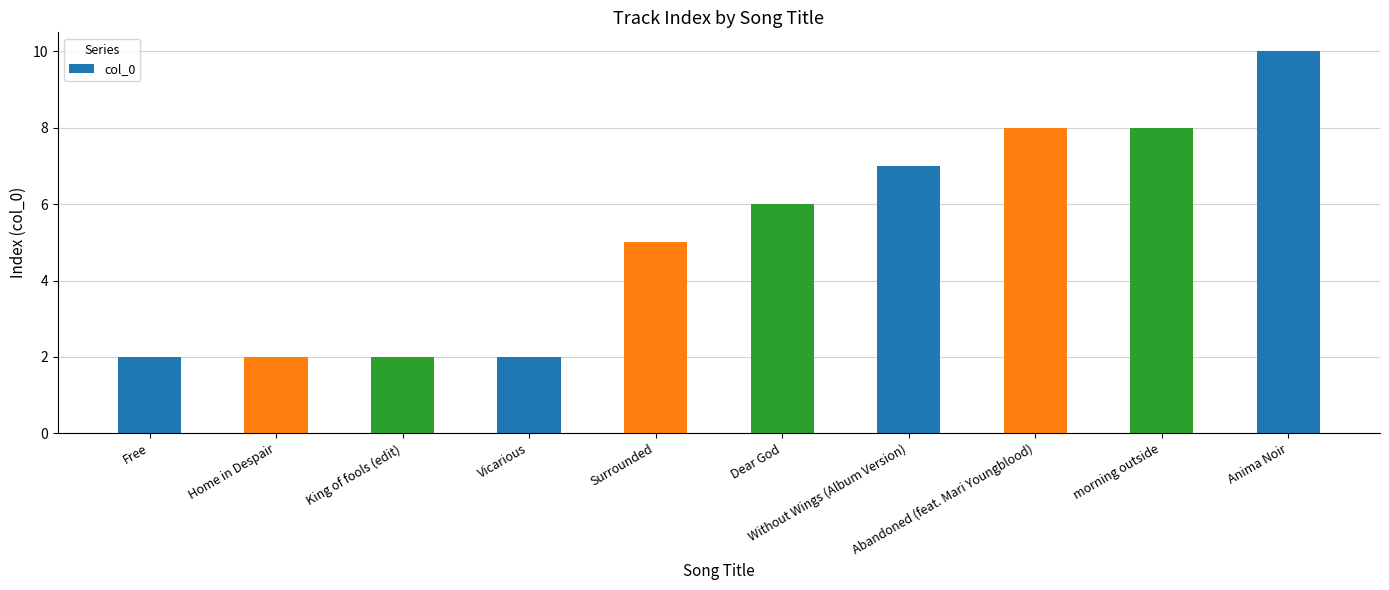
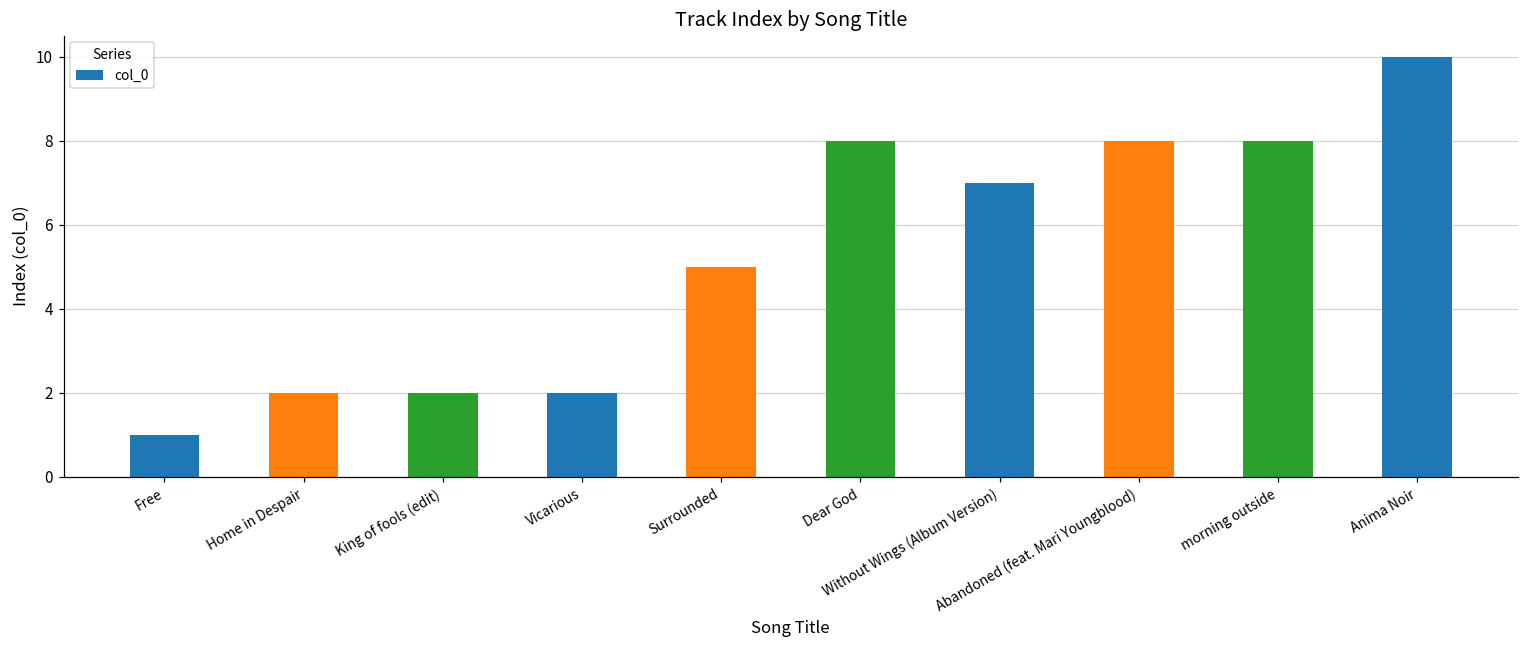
Free: 2 -> 1
Dear God: 6 -> 8
